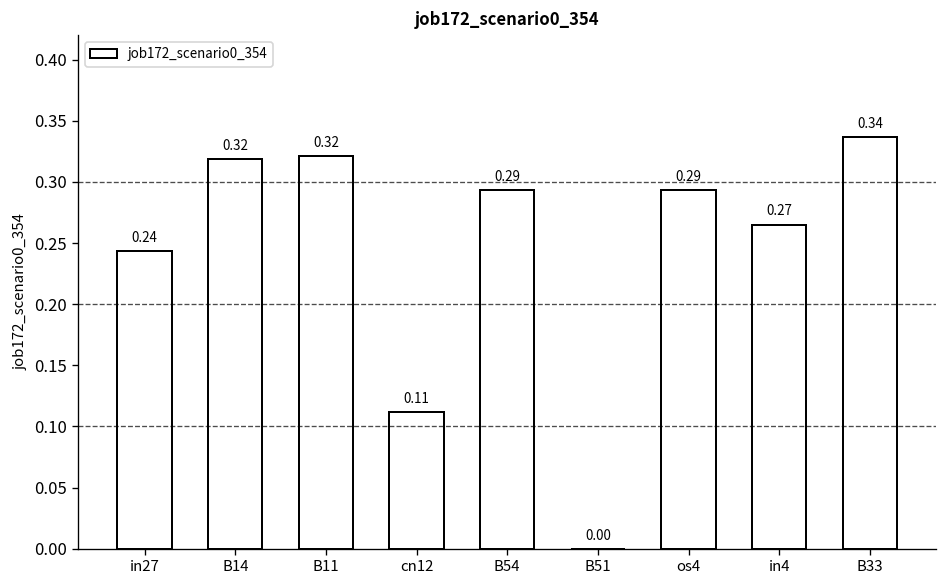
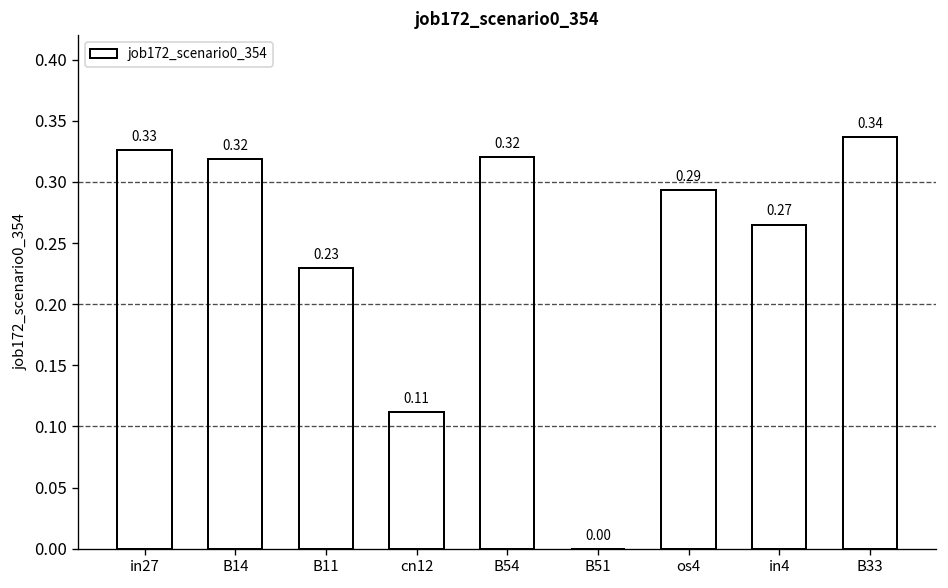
in27: 0.24 -> 0.33
B11: 0.32 -> 0.23
B54: 0.29 -> 0.32
